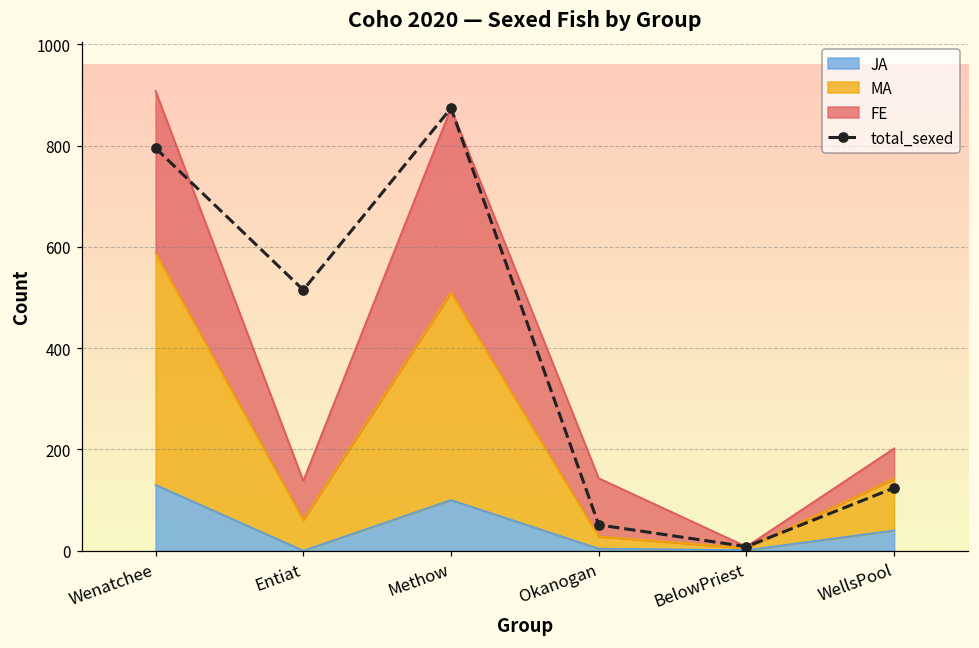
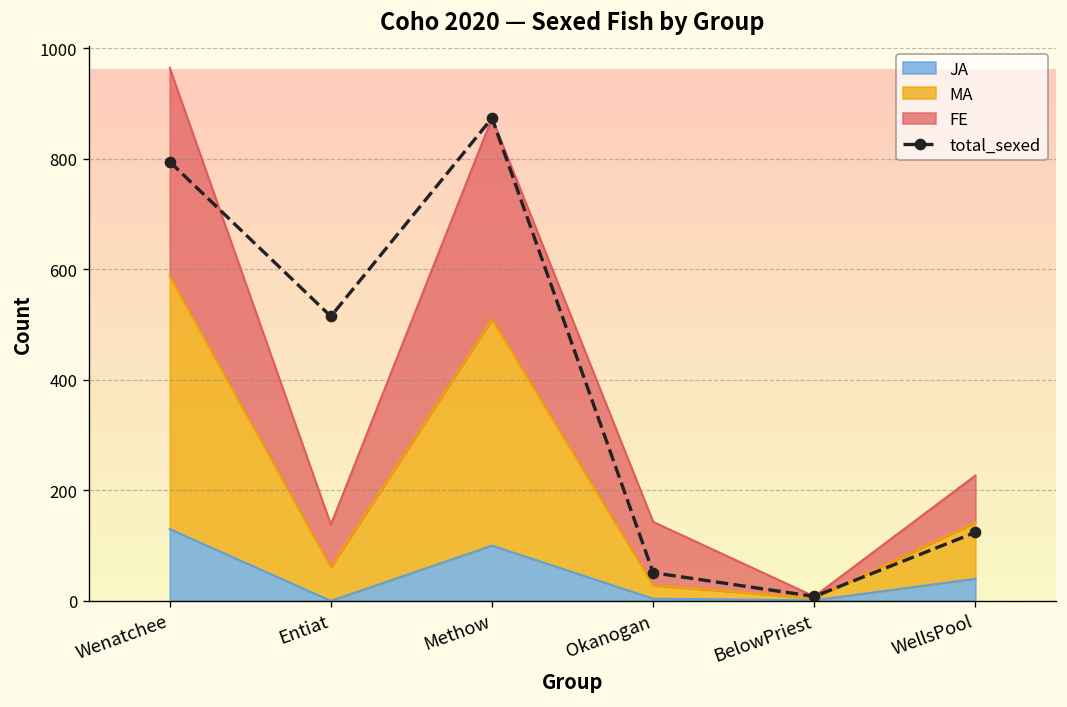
FE, Wenatchee: 320 -> 380
FE, WellsPool: 60 -> 90
